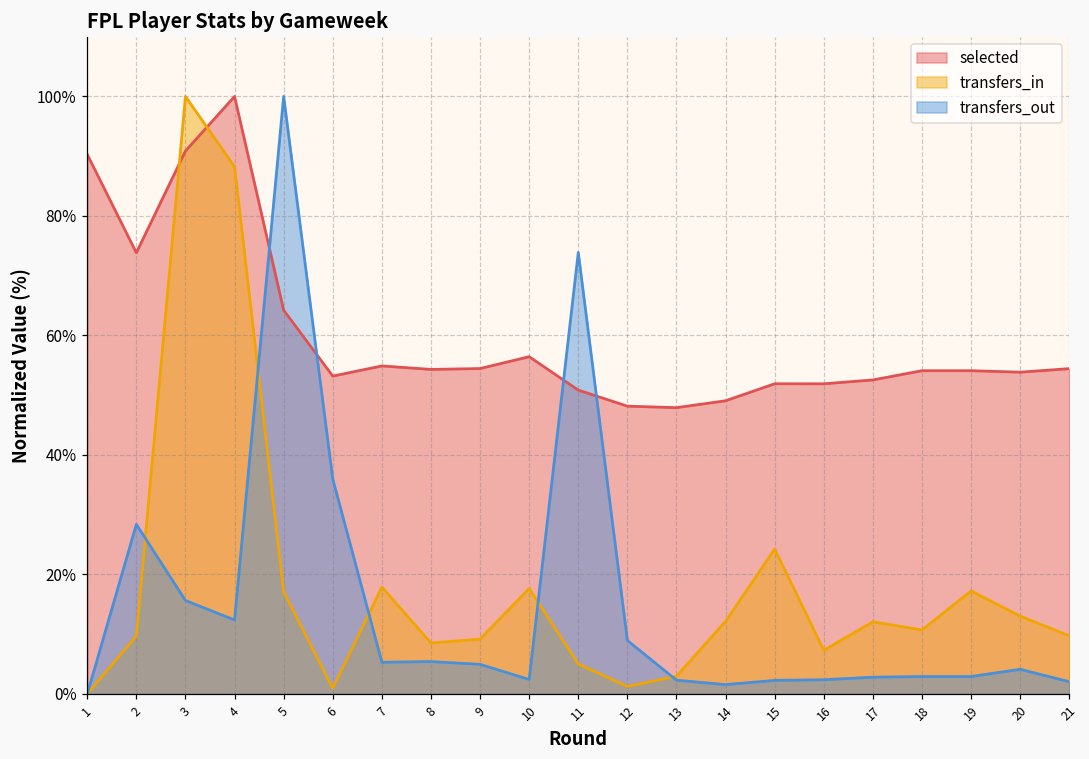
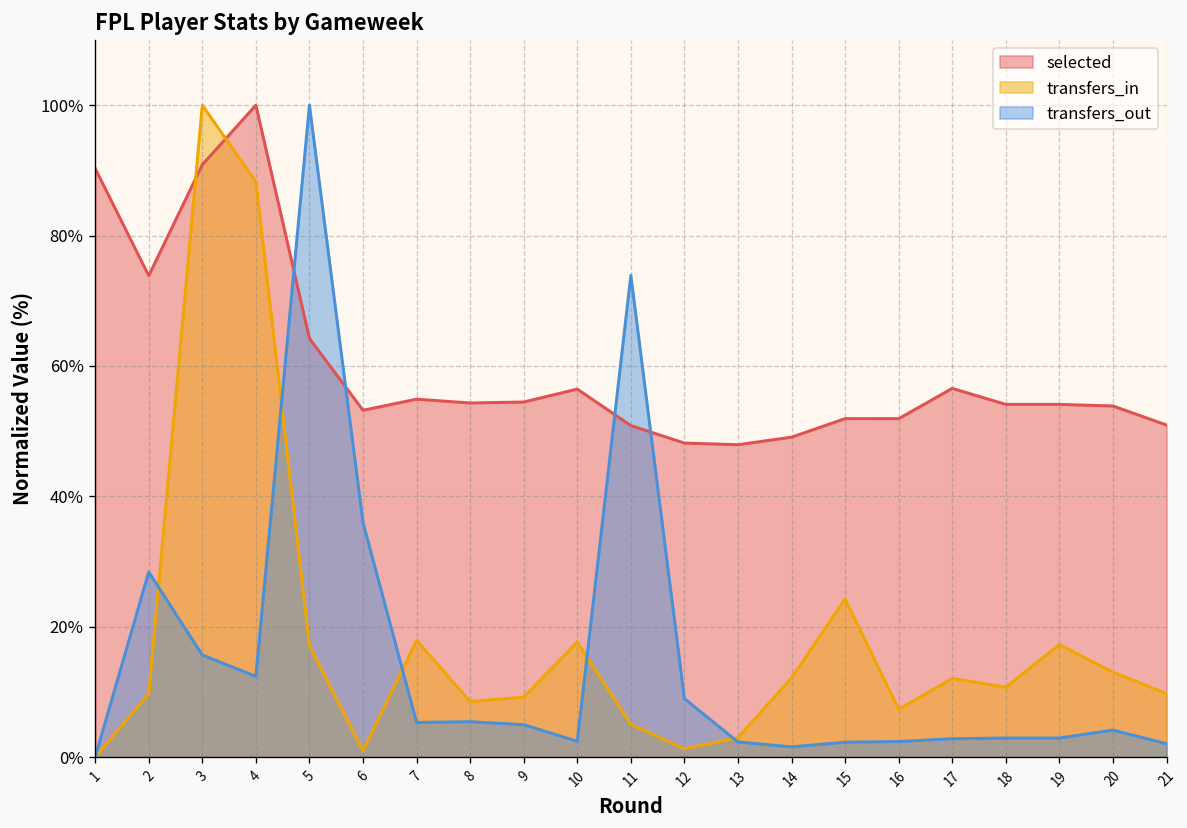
selected, 17: 53% -> 57%
selected, 21: 54% -> 51%
